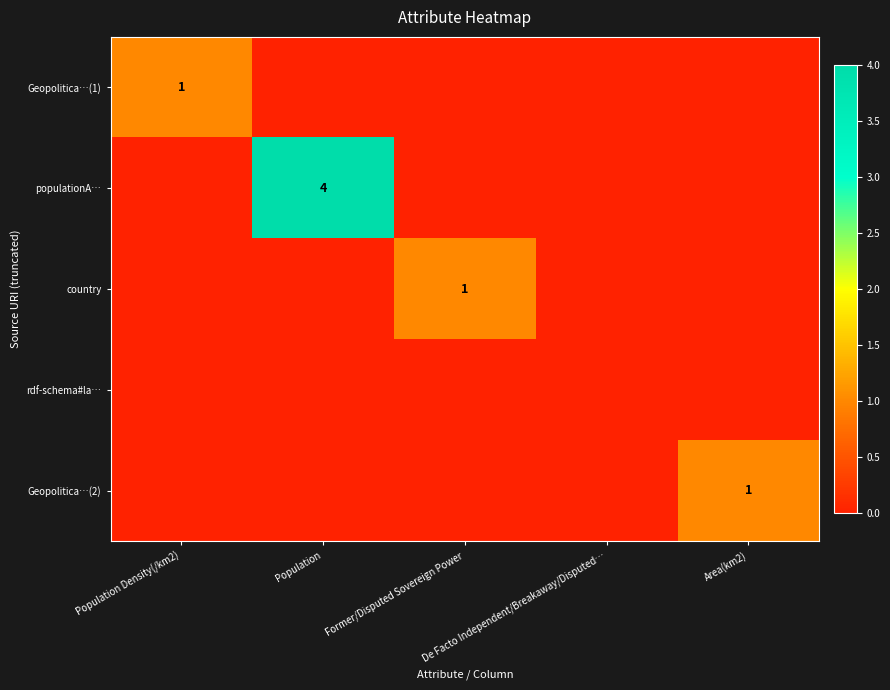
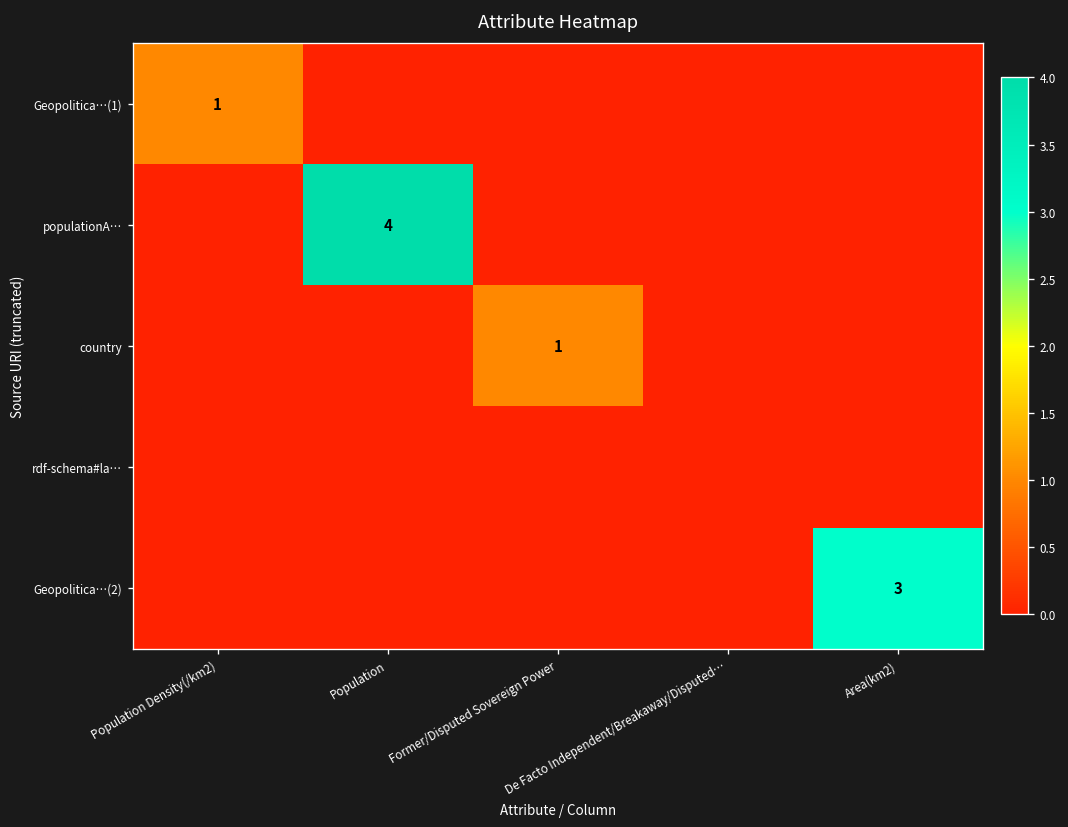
Geopolitica…(2), Area(km2): 1 -> 3
